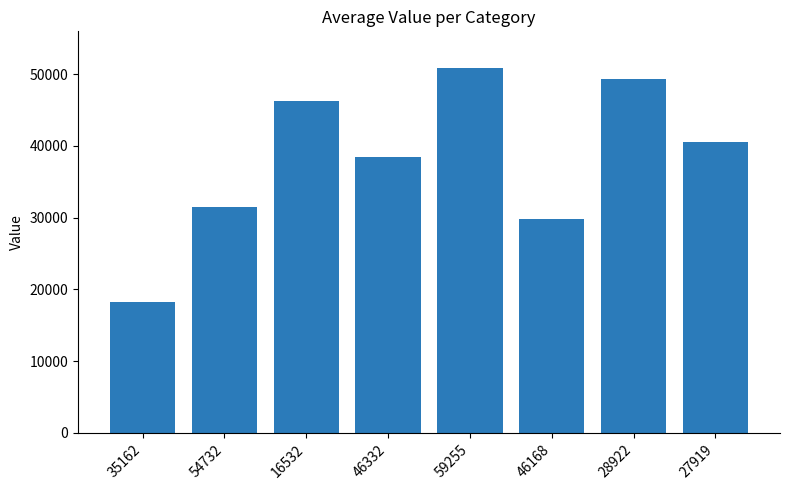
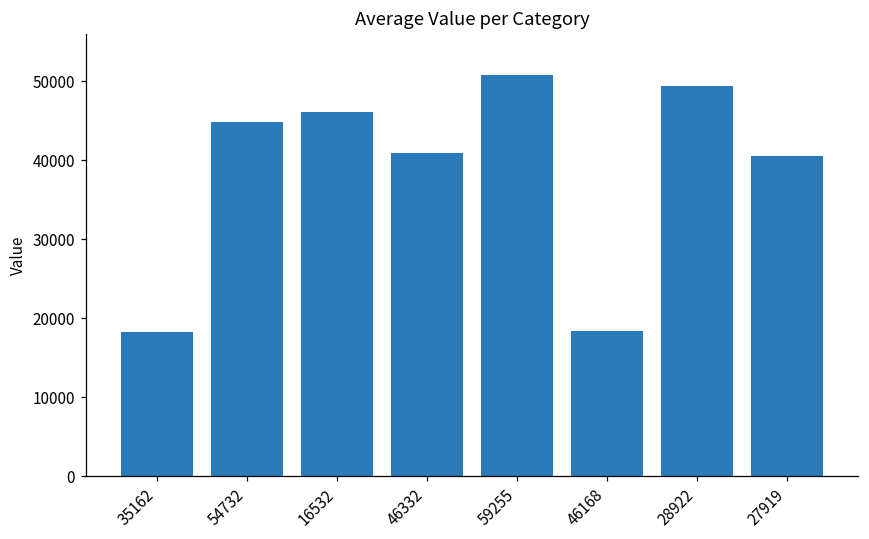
54732: 32000 -> 45000
46332: 39000 -> 41000
46168: 30000 -> 18000
